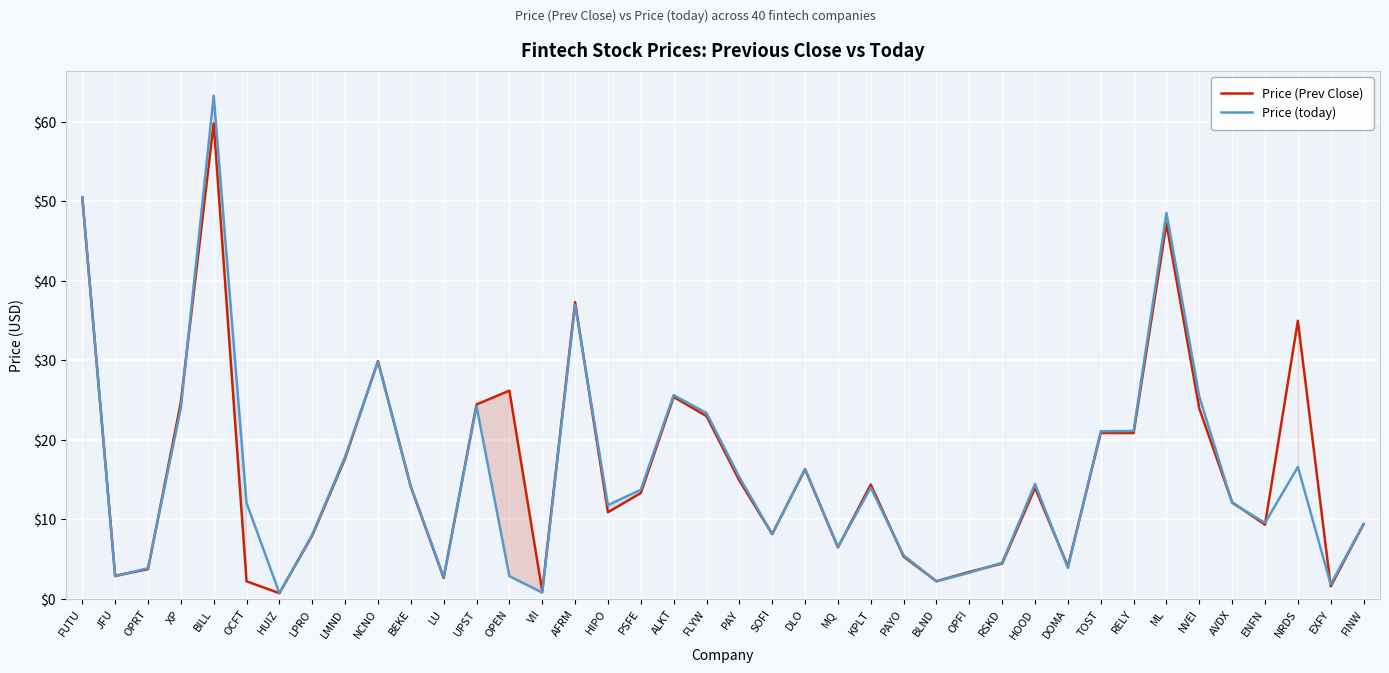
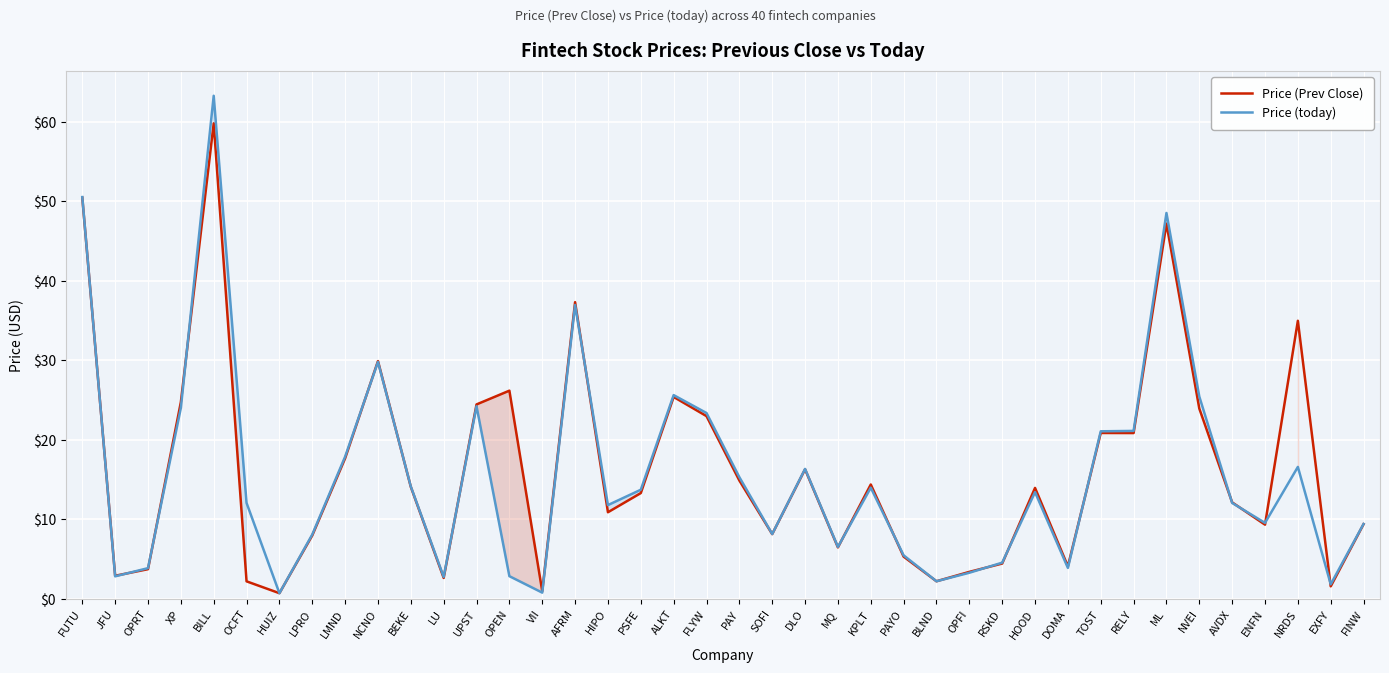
Price (today), HOOD: $14 -> $13
